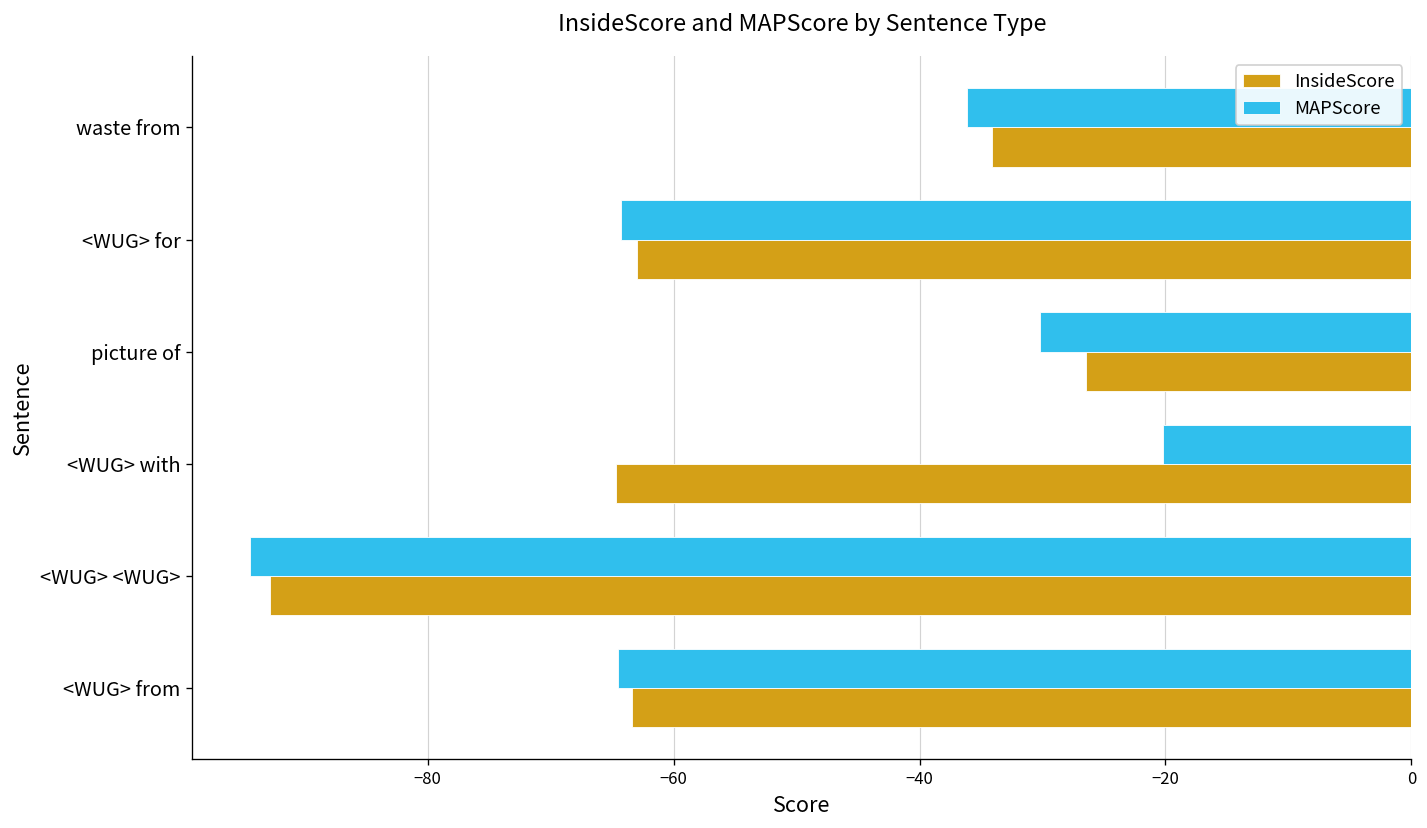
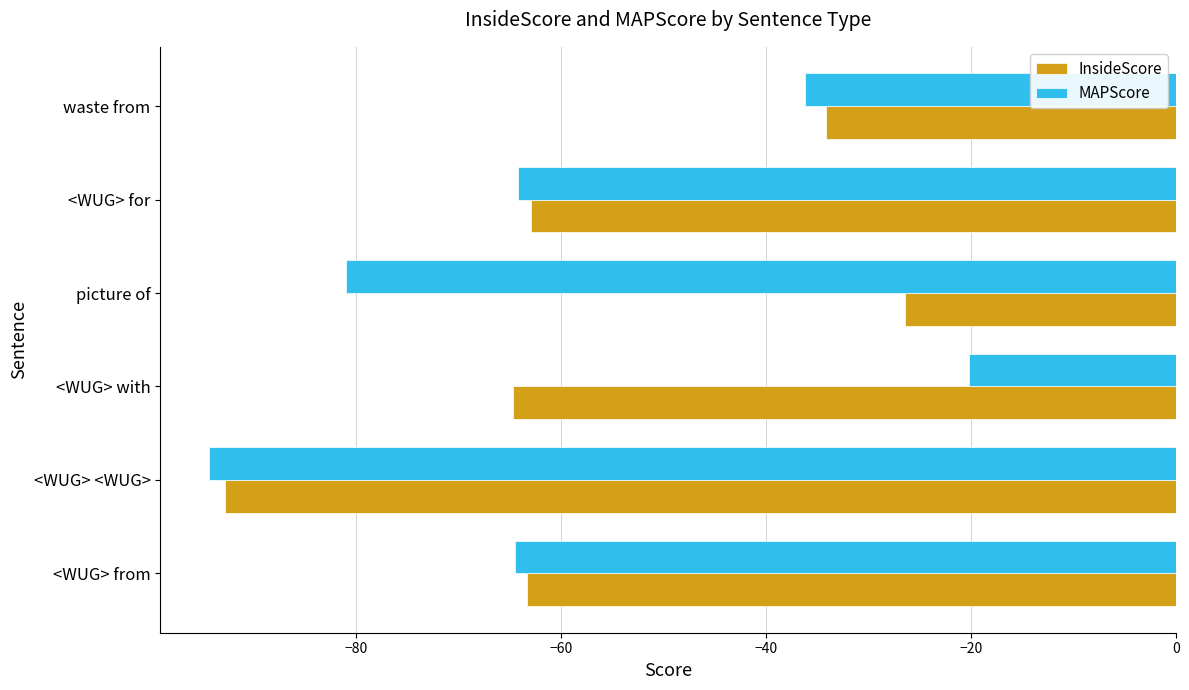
MAPScore, picture of: -30.2 -> -81.1
